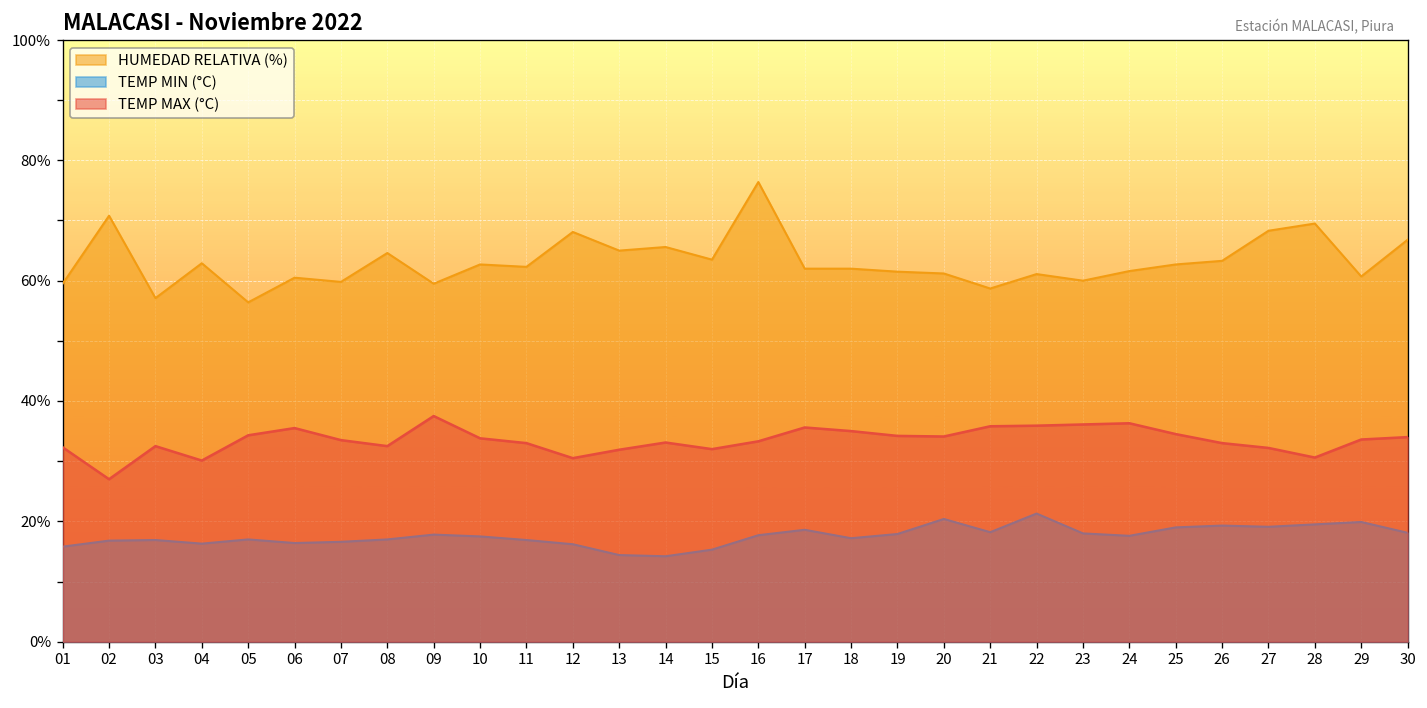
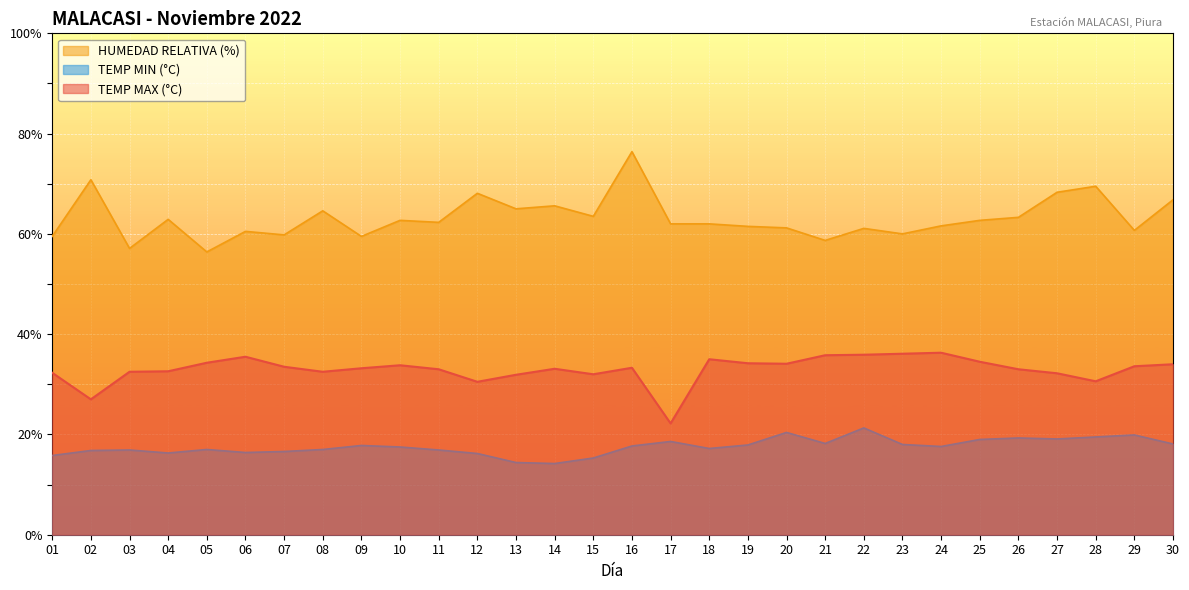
TEMP MAX (°C), 04: 30% -> 33%
TEMP MAX (°C), 09: 38% -> 33%
TEMP MAX (°C), 17: 36% -> 22%
